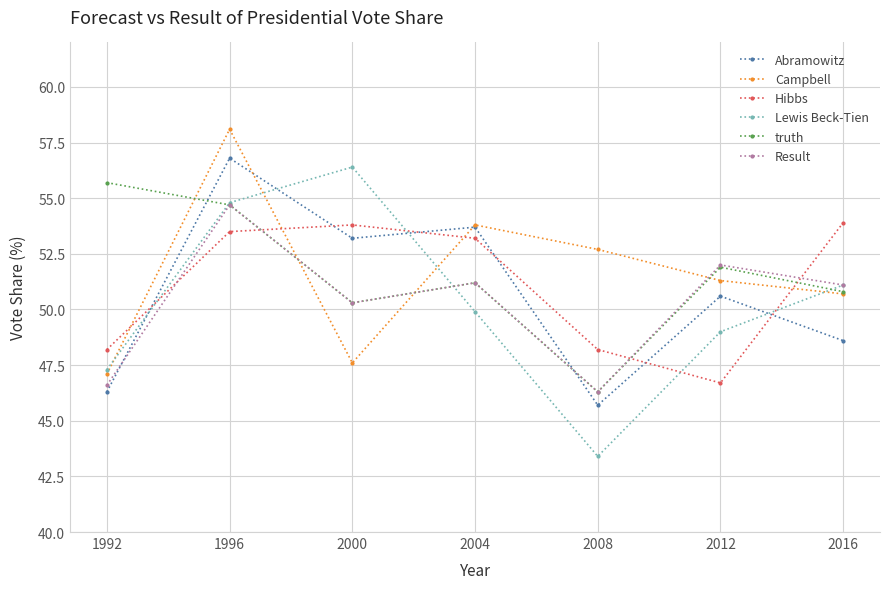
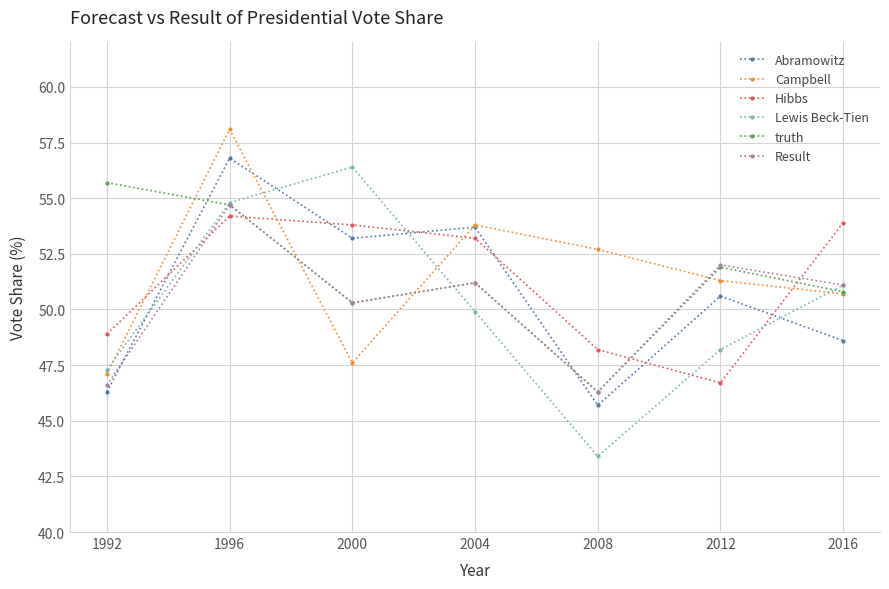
Hibbs, 1992: 48.2 -> 48.9
Hibbs, 1996: 53.5 -> 54.2
Lewis Beck-Tien, 2012: 49.0 -> 48.2
